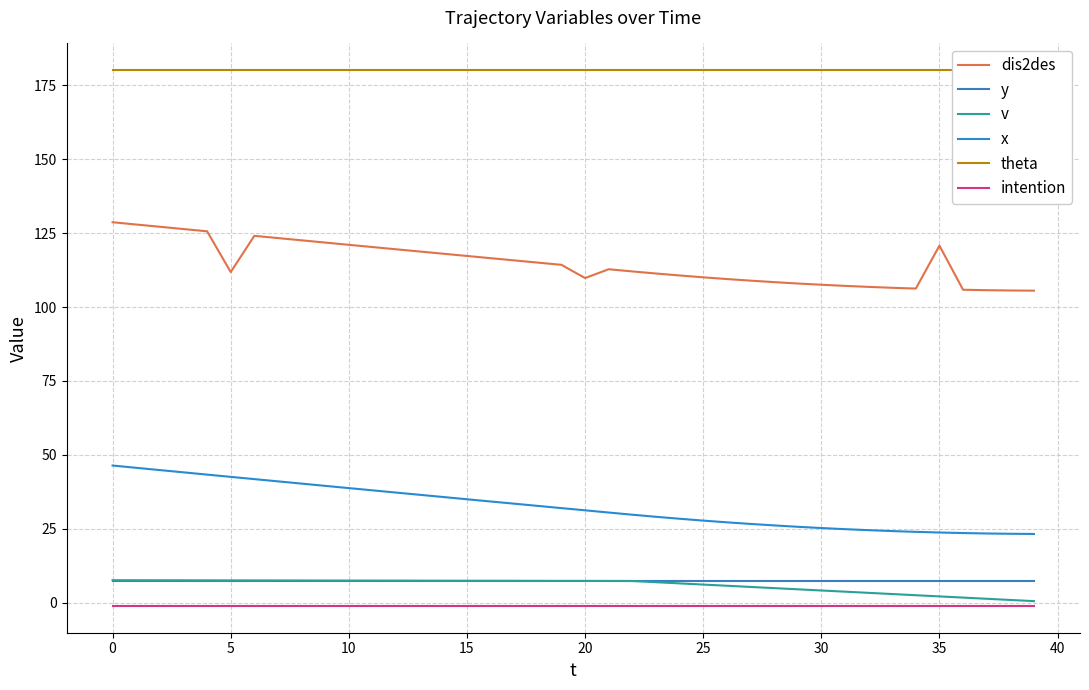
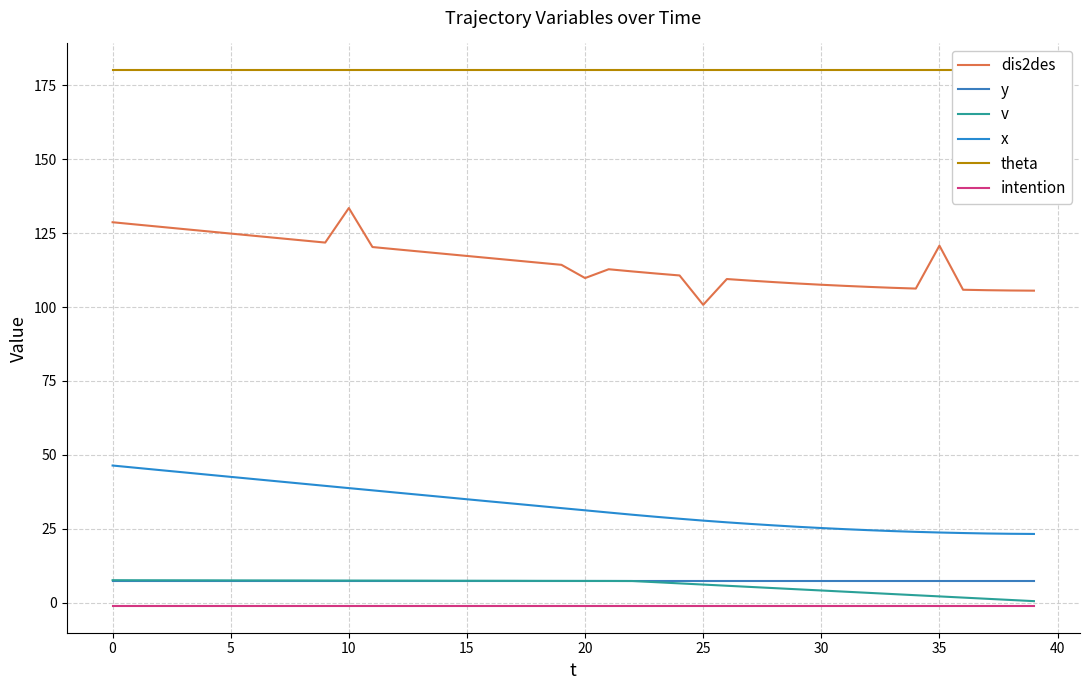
dis2des, 5: 112 -> 125
dis2des, 10: 121 -> 133
dis2des, 25: 110 -> 101
